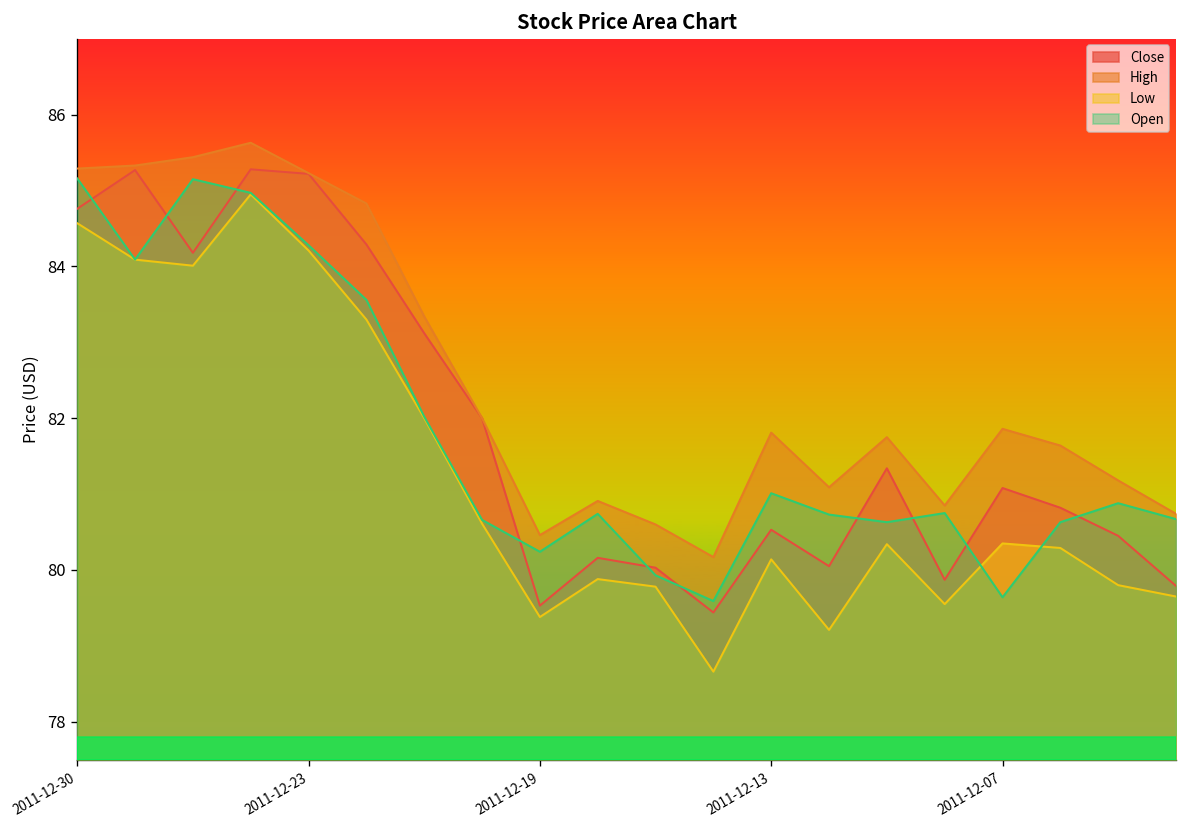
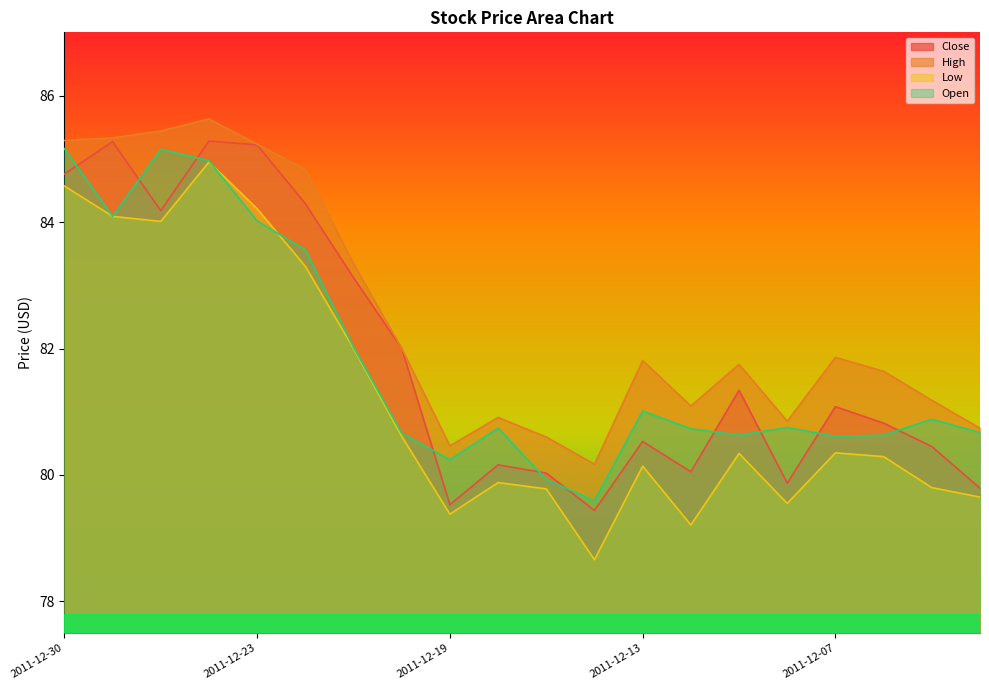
Open, 2011-12-23: 84.3 -> 84.0
Open, 2011-12-07: 79.6 -> 80.6
